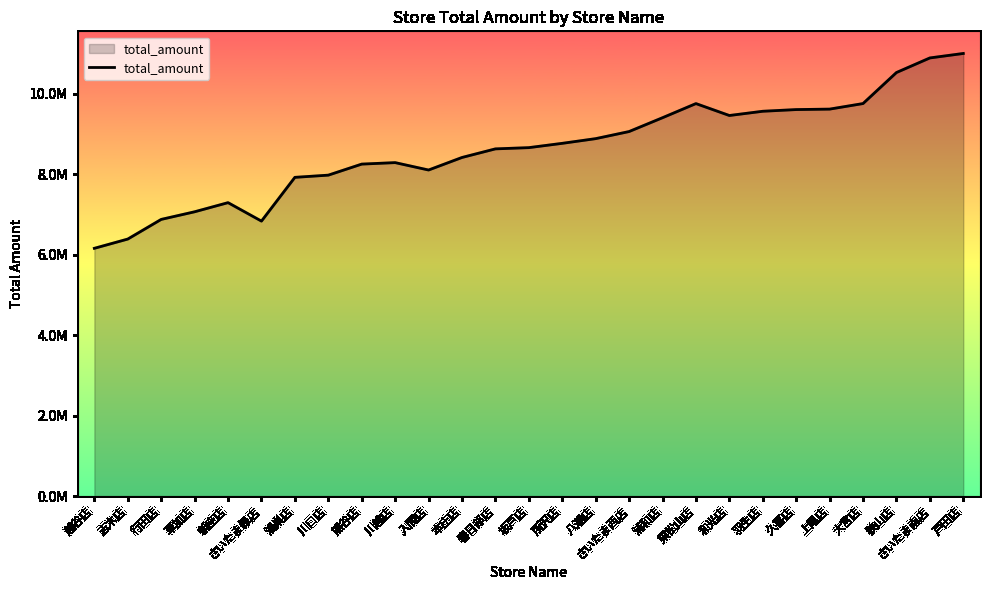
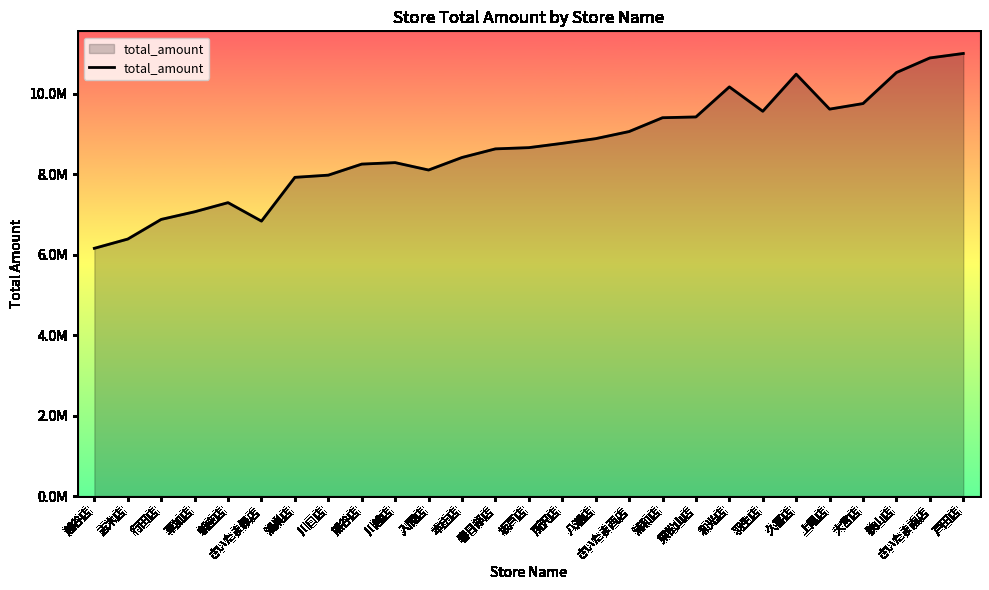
東松山店: 9800000 -> 9400000
和光店: 9500000 -> 10200000
久喜店: 9600000 -> 10500000
